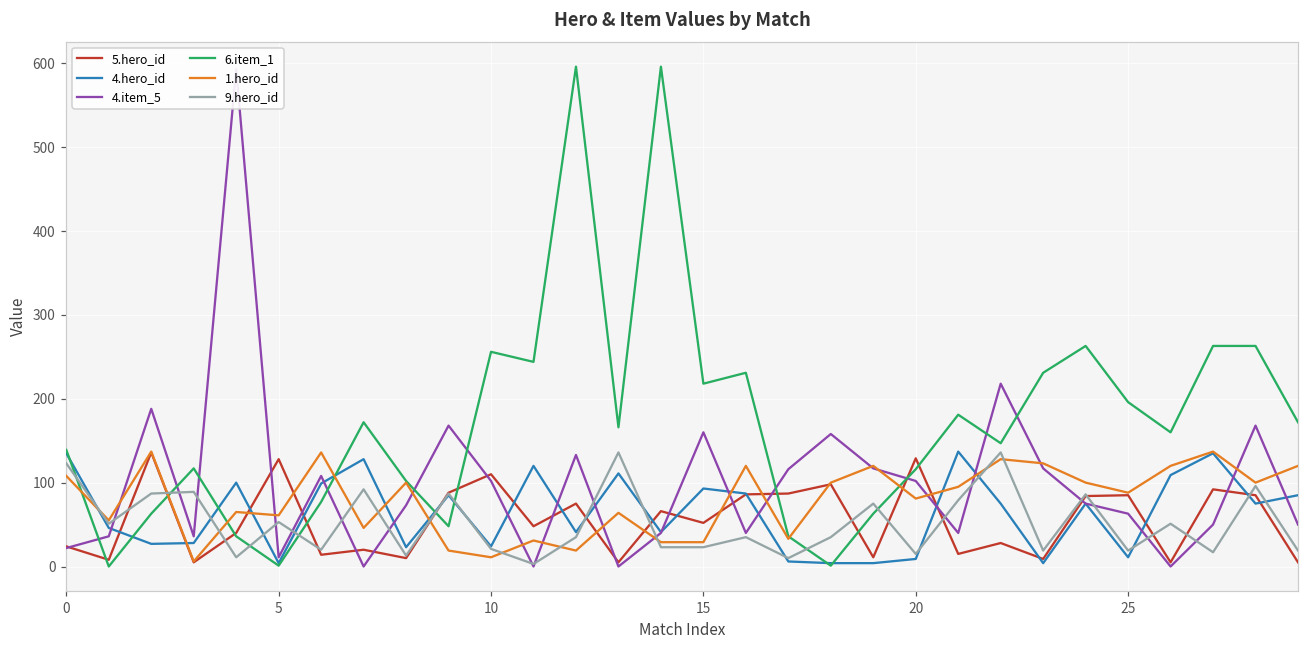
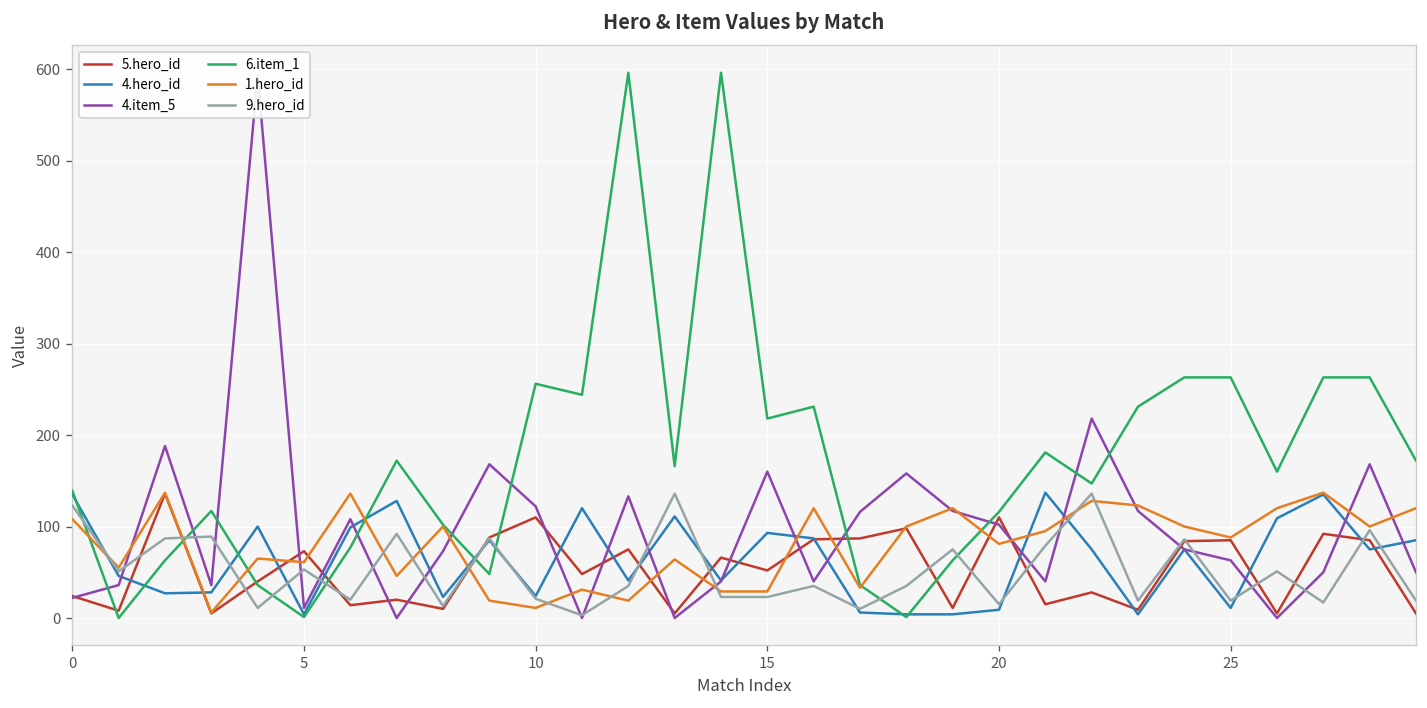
5.hero_id, 5: 130 -> 70
4.item_5, 10: 100 -> 120
5.hero_id, 20: 130 -> 110
6.item_1, 25: 200 -> 260
